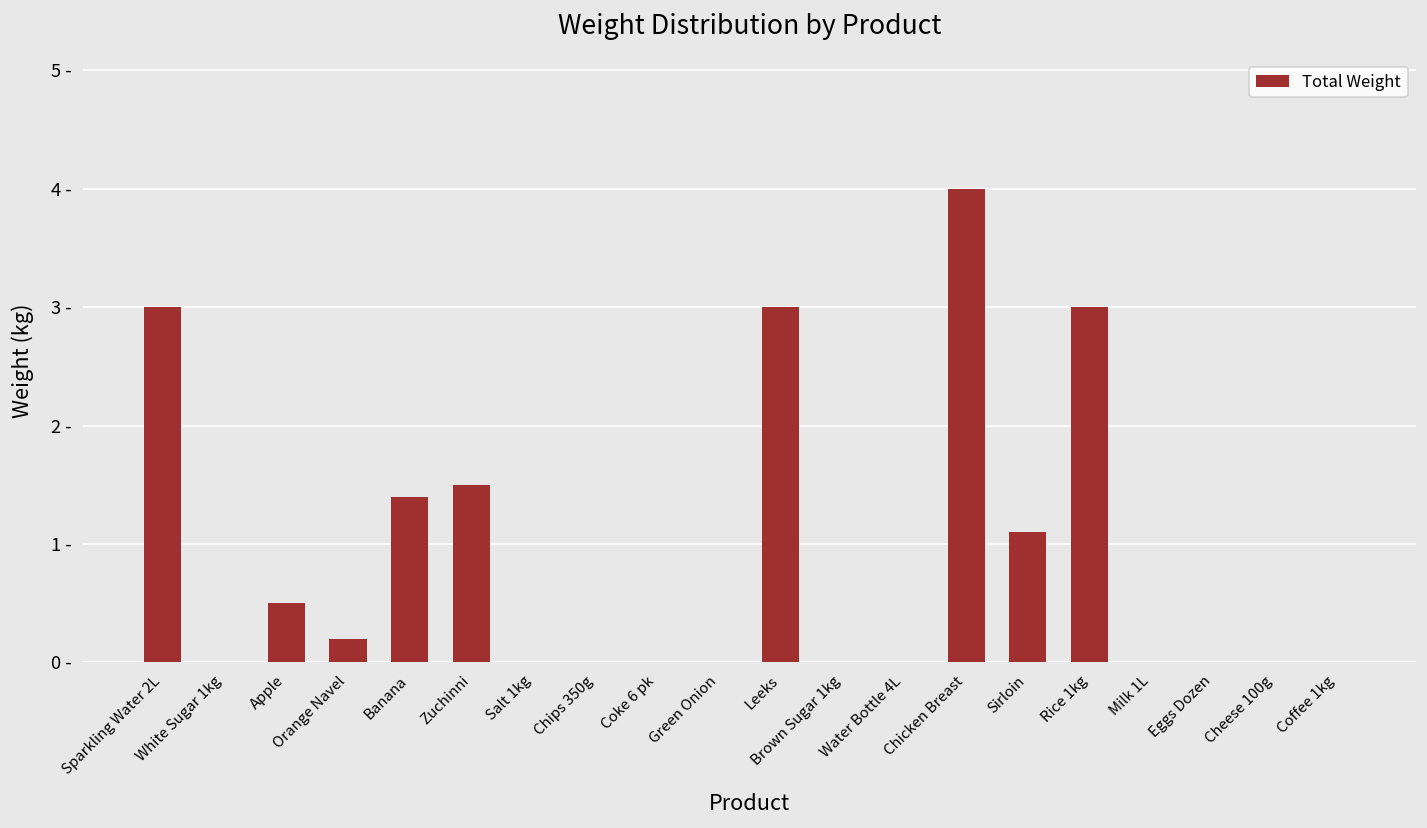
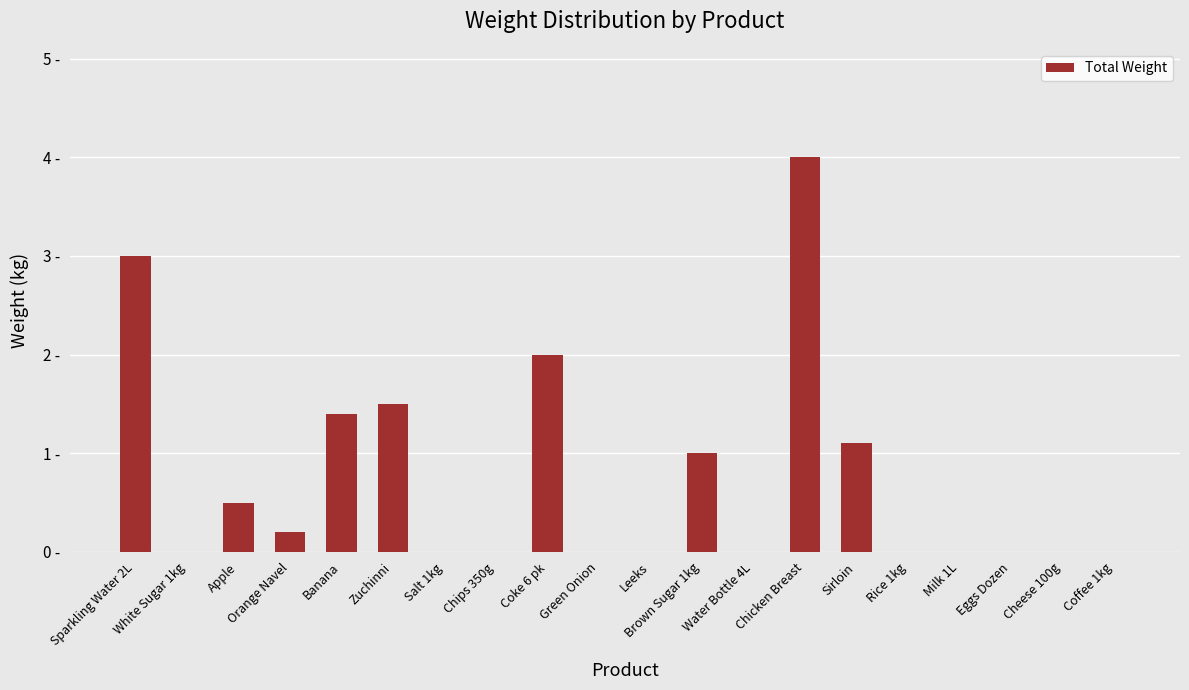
Coke 6 pk: 0 - -> 2 -
Leeks: 3 - -> 0 -
Brown Sugar 1kg: 0 - -> 1 -
Rice 1kg: 3 - -> 0 -
